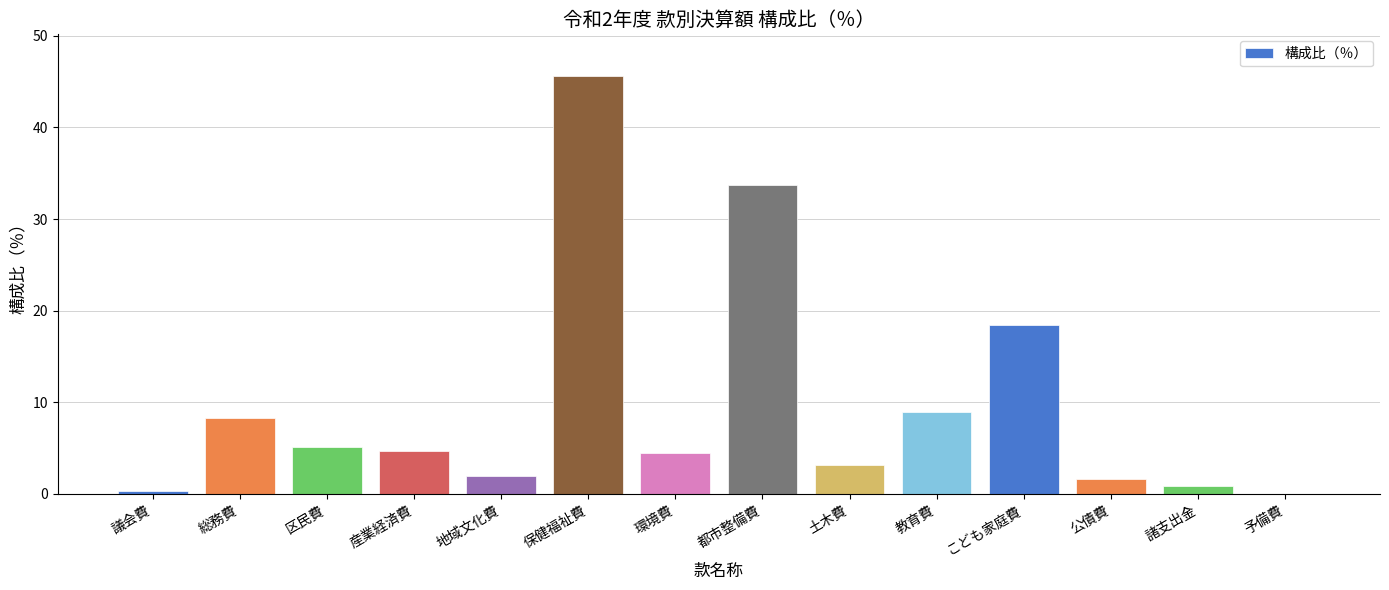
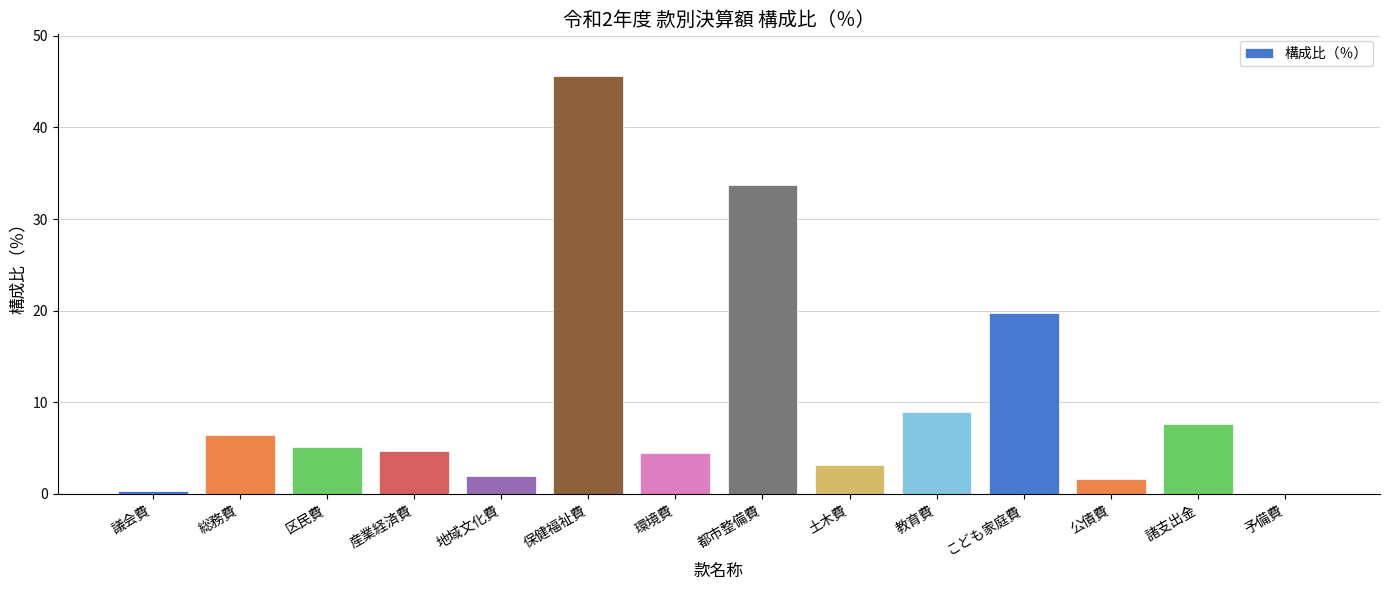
総務費: 8 -> 6
こども家庭費: 18 -> 20
諸支出金: 1 -> 8
